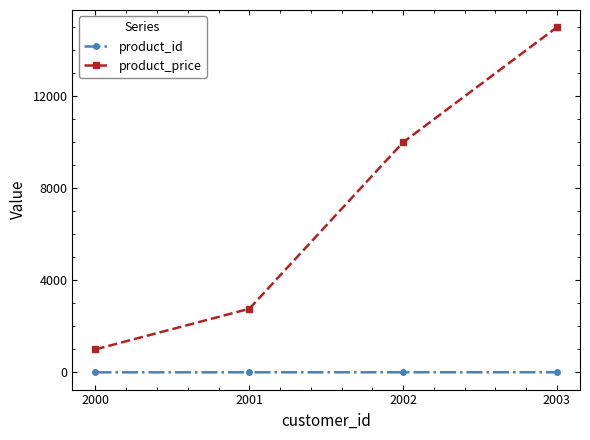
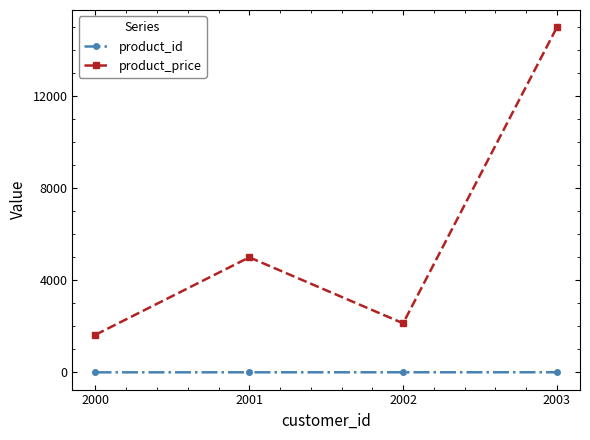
product_price, 2000: 1000 -> 1600
product_price, 2001: 2800 -> 5000
product_price, 2002: 10000 -> 2100
